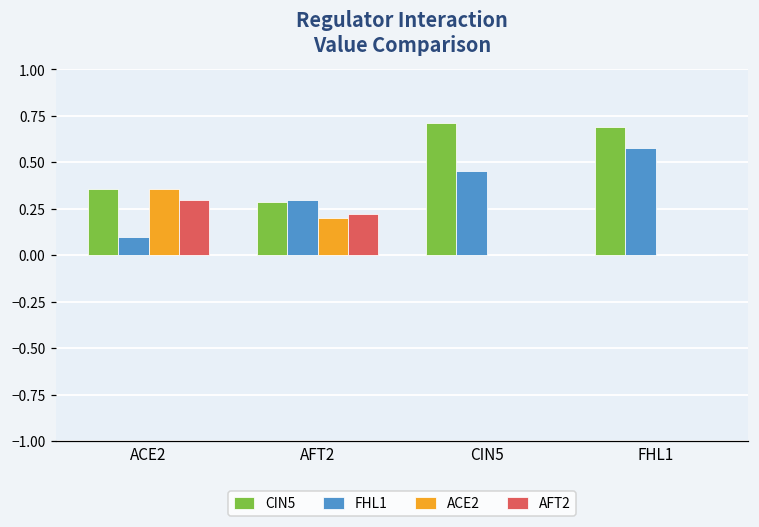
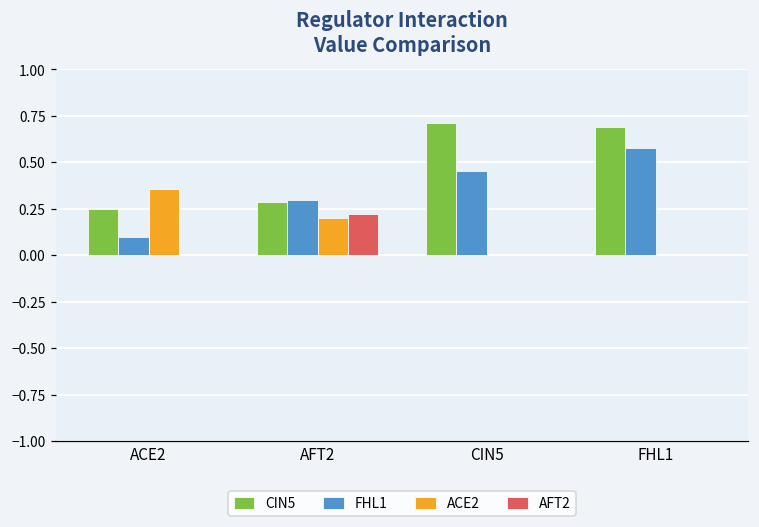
CIN5, ACE2: 0.36 -> 0.25
AFT2, ACE2: 0.3 -> 0.0
